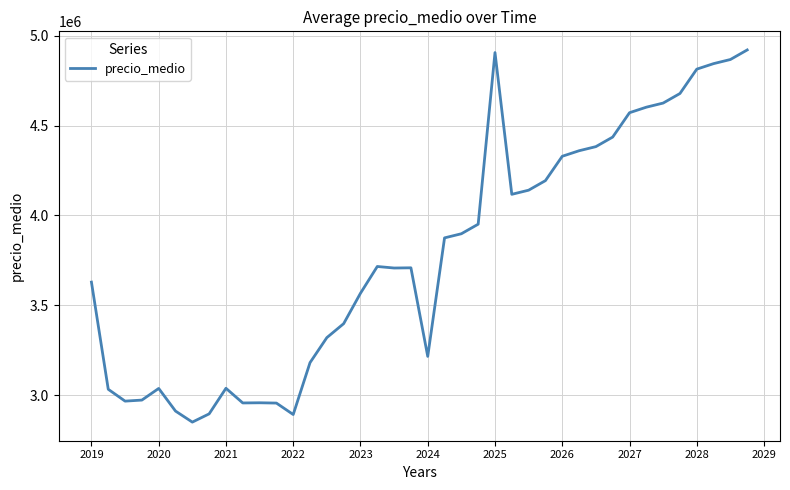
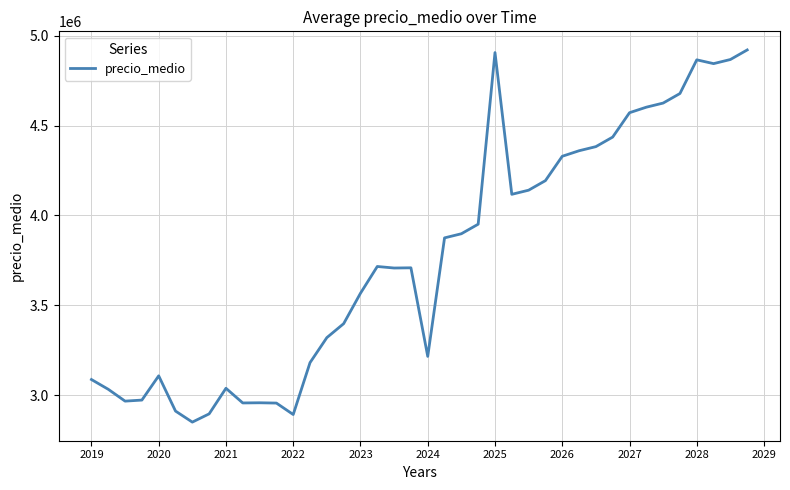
2019: 3630000 -> 3090000
2020: 3040000 -> 3110000
2028: 4810000 -> 4870000
